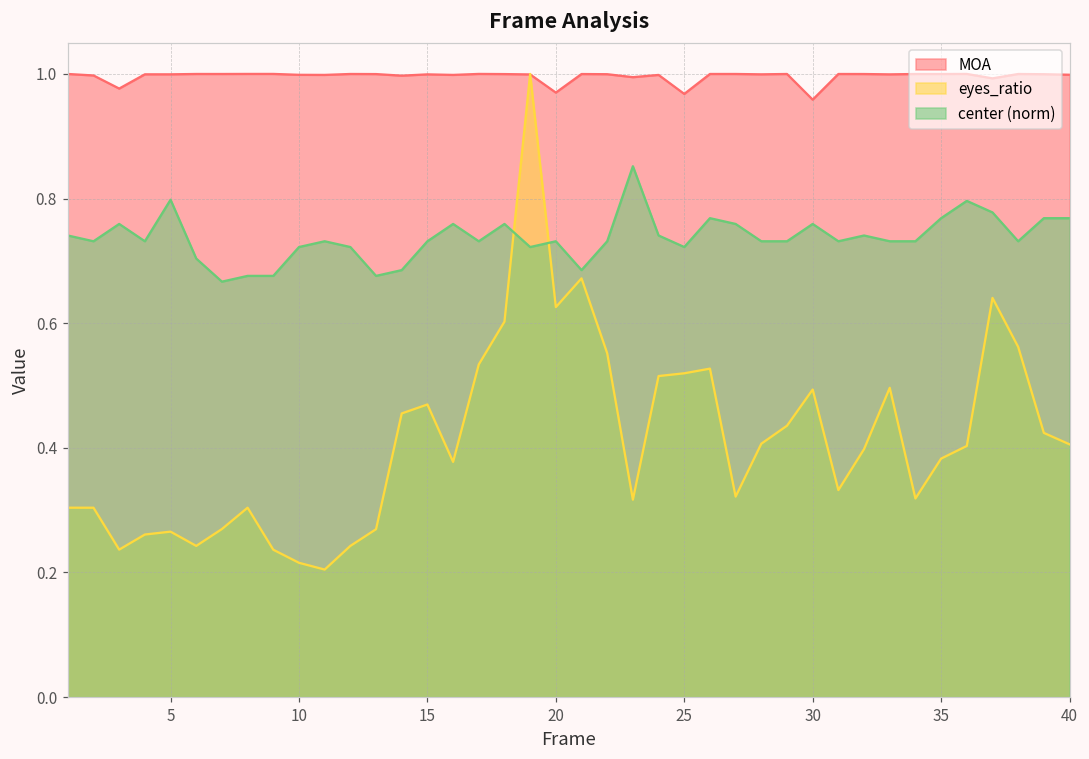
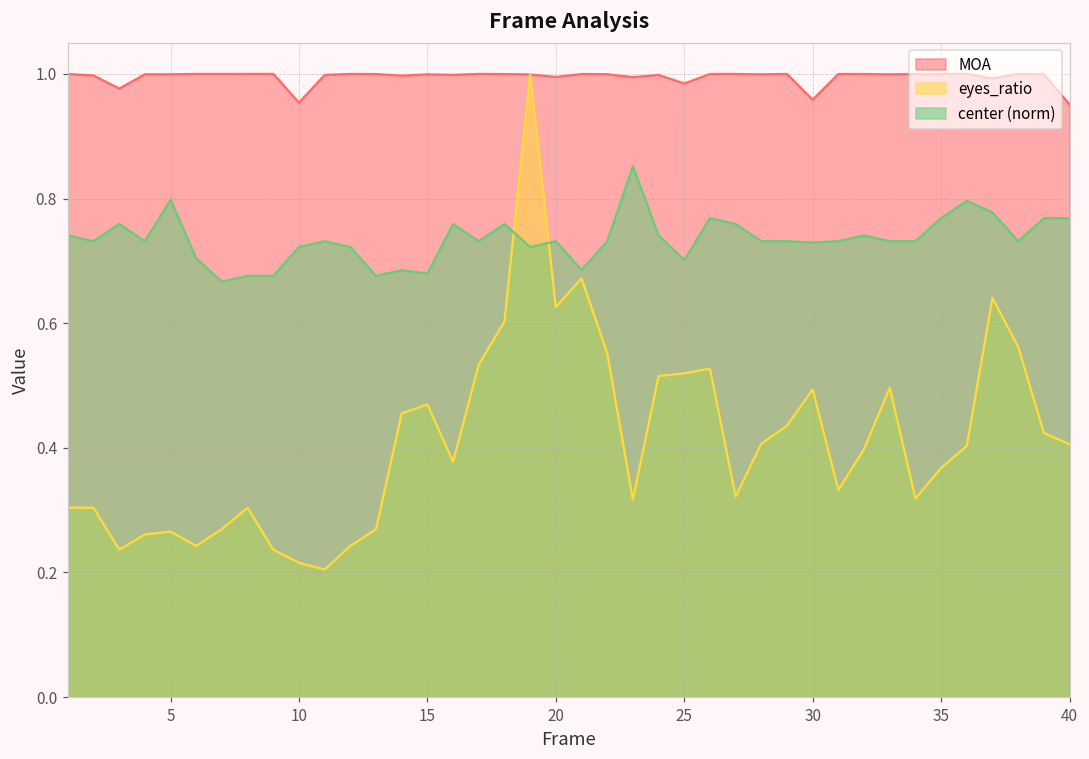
MOA, 10: 1.00 -> 0.95
center (norm), 15: 0.73 -> 0.68
MOA, 20: 0.97 -> 1.00
MOA, 25: 0.97 -> 0.98
center (norm), 25: 0.72 -> 0.70
center (norm), 30: 0.76 -> 0.73
eyes_ratio, 35: 0.38 -> 0.37
MOA, 40: 1.00 -> 0.95
